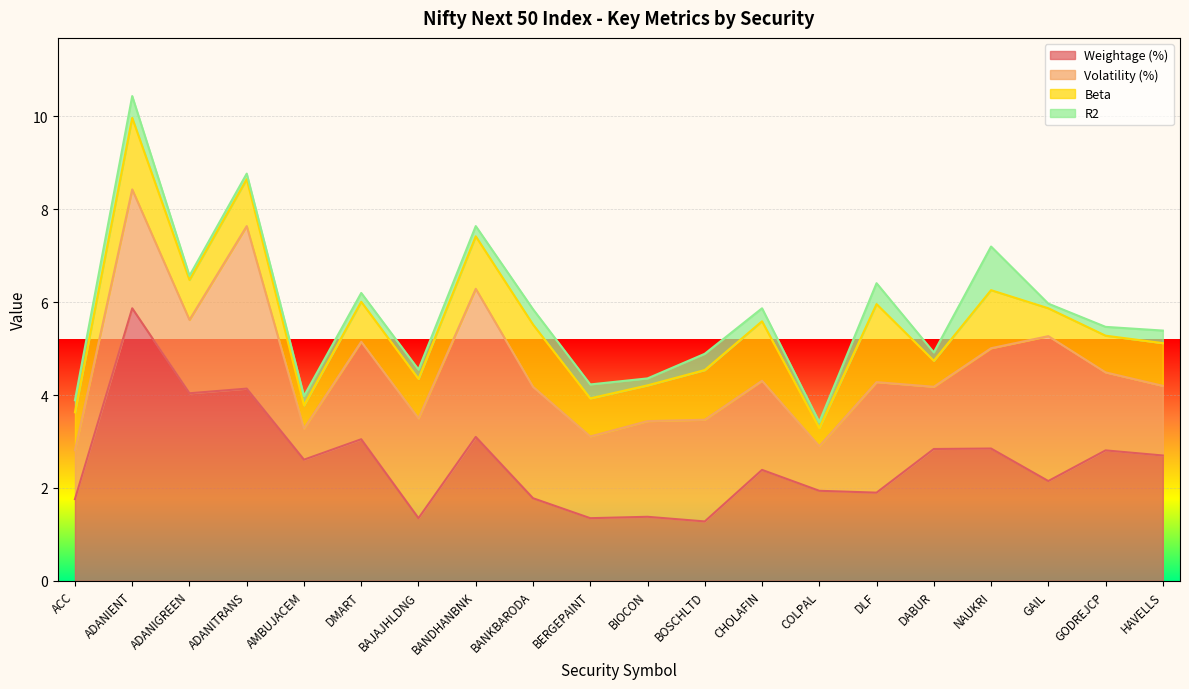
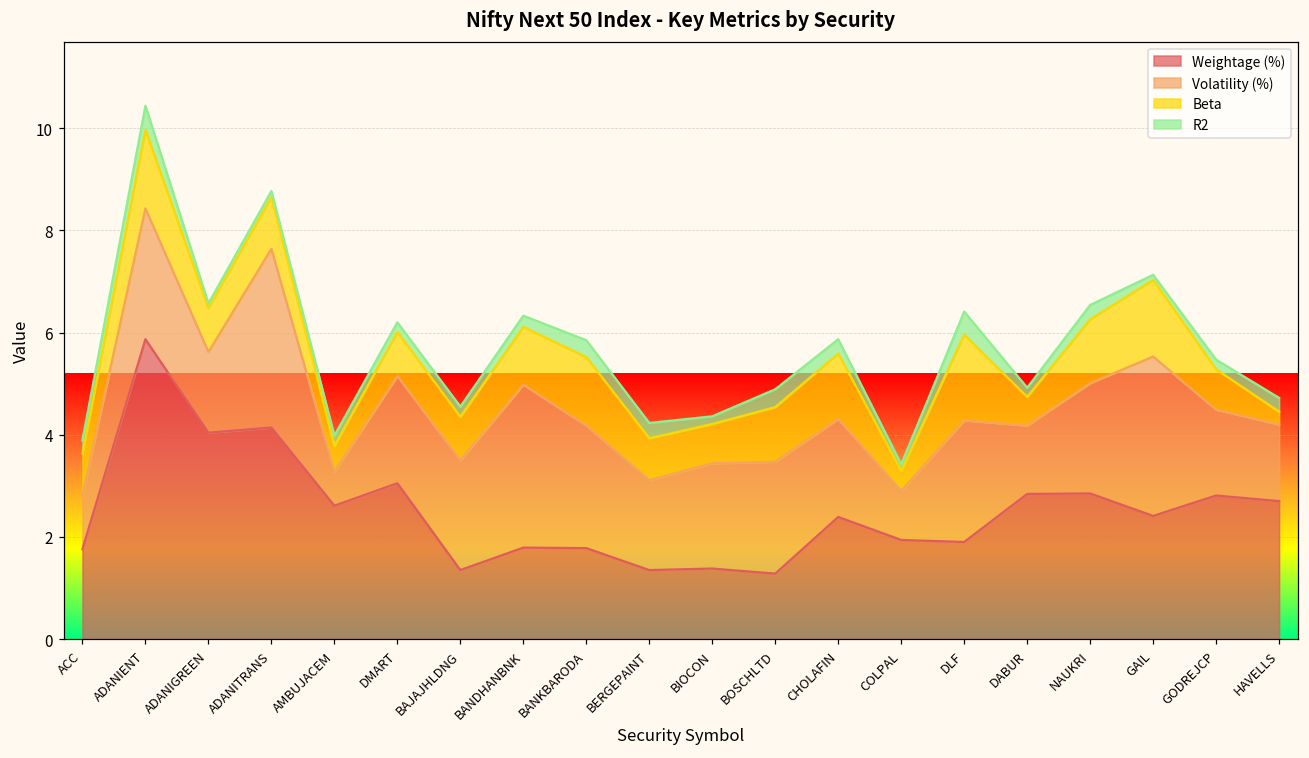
Weightage (%), BANDHANBNK: 3.1 -> 1.8
R2, NAUKRI: 0.9 -> 0.3
Weightage (%), GAIL: 2.2 -> 2.4
Beta, GAIL: 0.6 -> 1.5
Beta, HAVELLS: 0.9 -> 0.3
